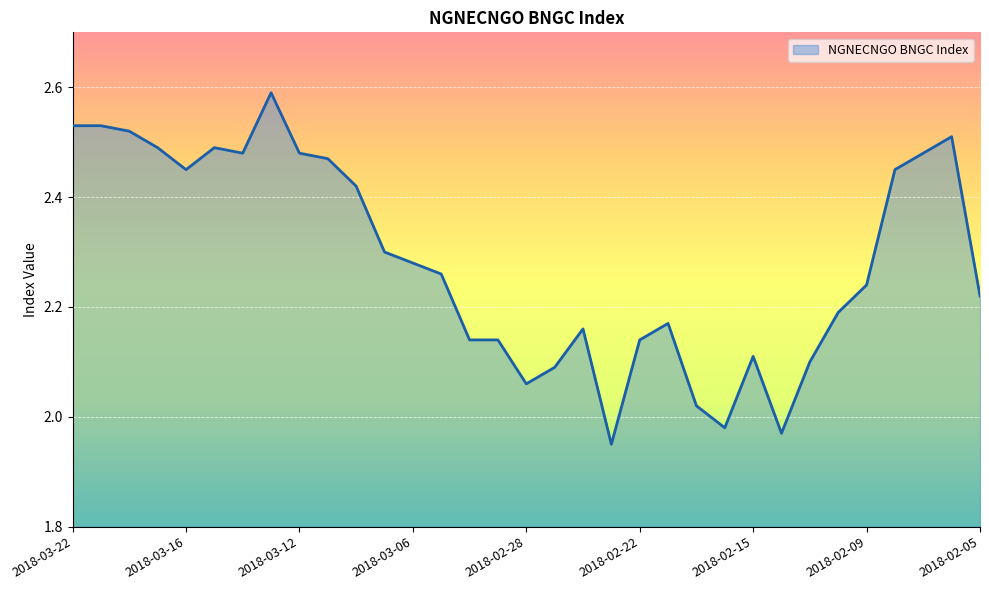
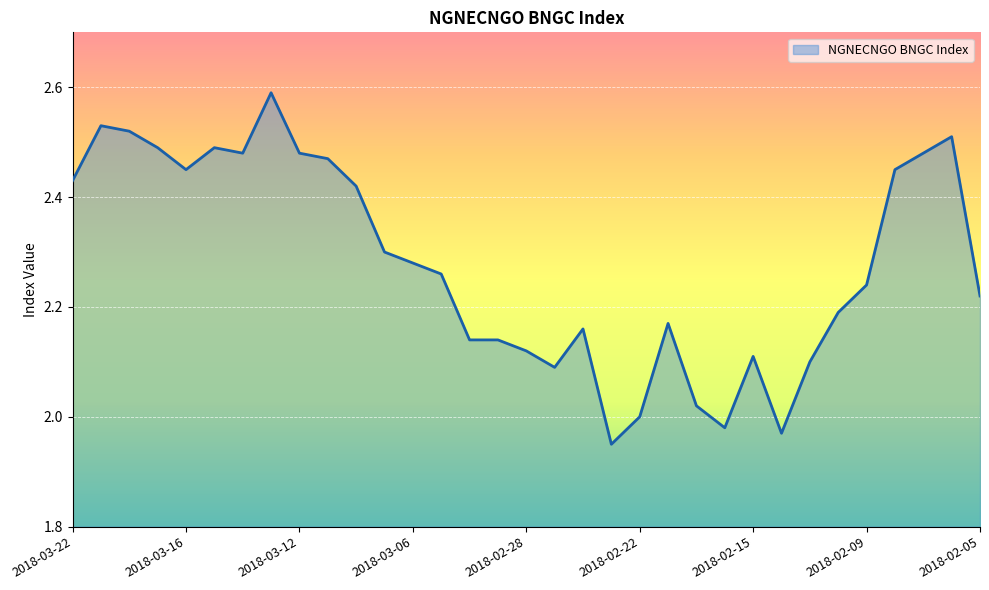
2018-03-22: 2.53 -> 2.43
2018-02-28: 2.06 -> 2.12
2018-02-22: 2.14 -> 2.00
